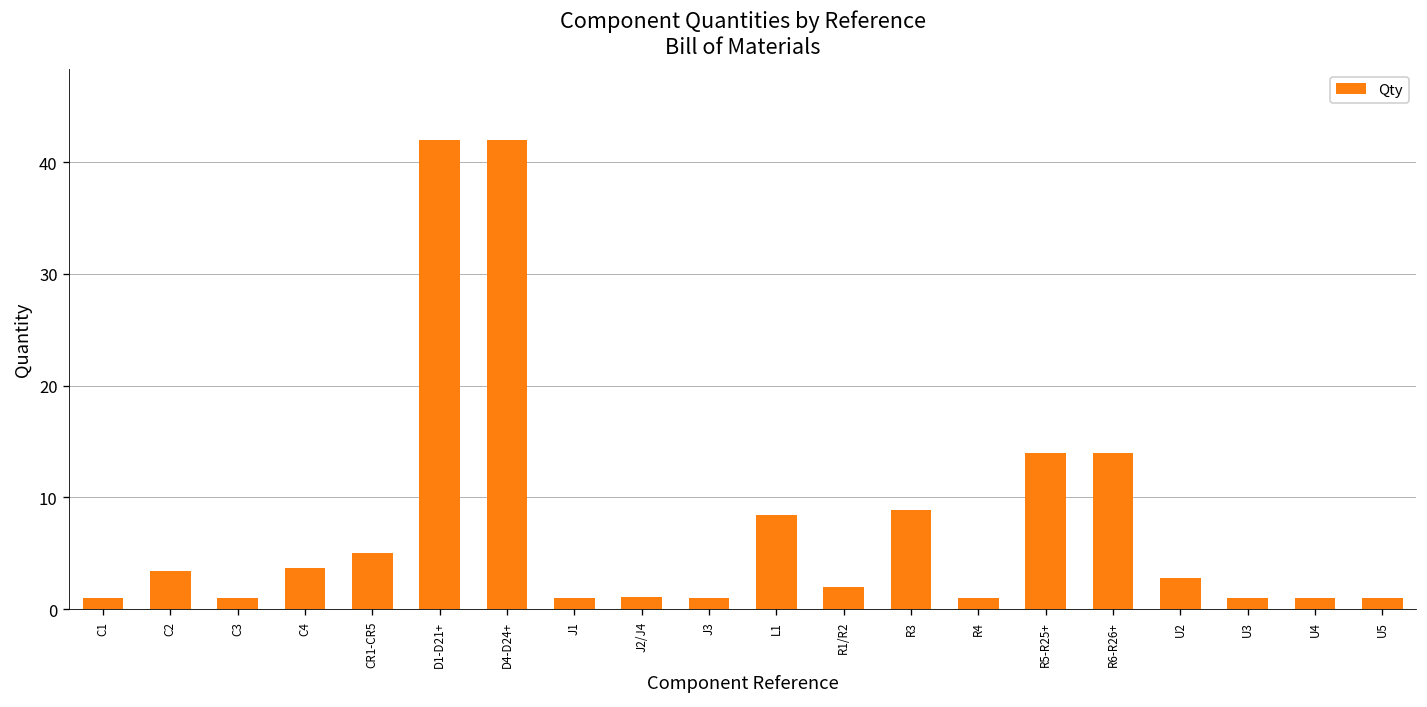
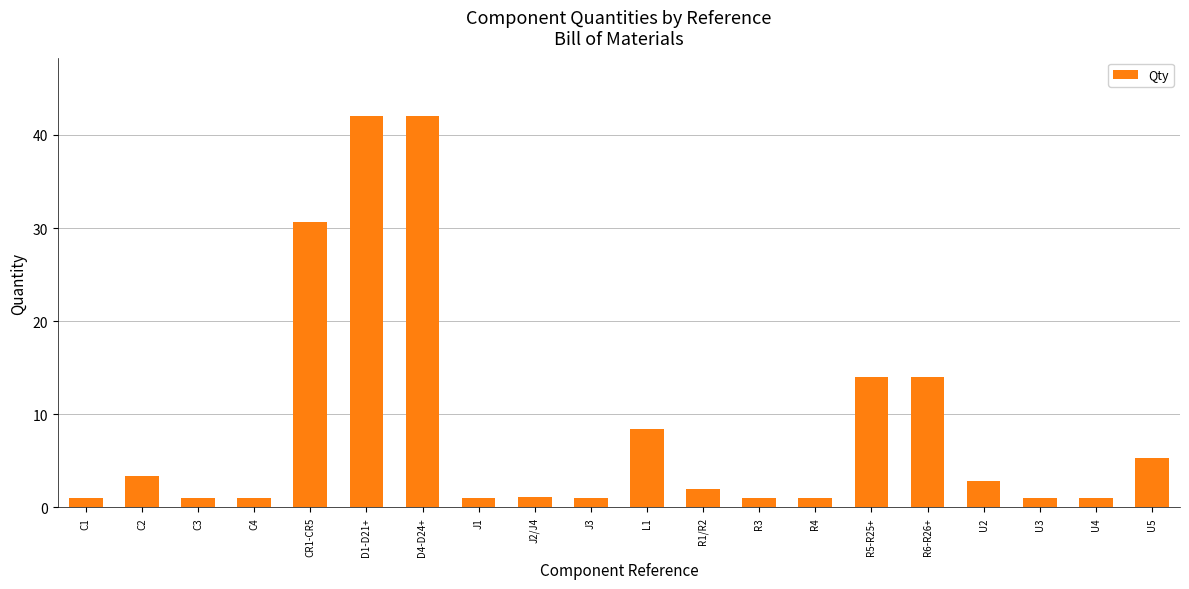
C4: 4 -> 1
CR1-CR5: 5 -> 31
R3: 9 -> 1
U5: 1 -> 5
